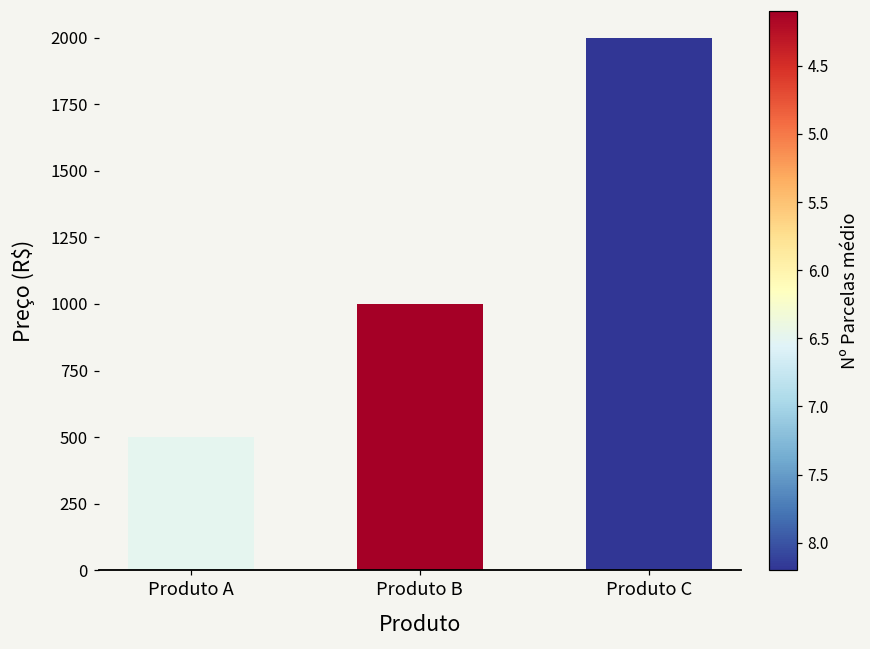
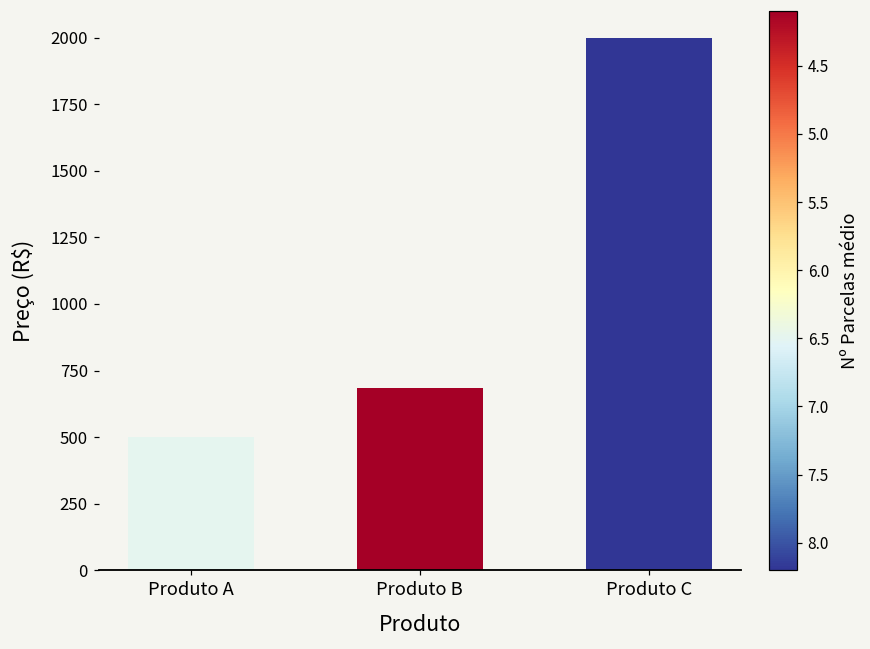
Produto B: 1000 -> 680
